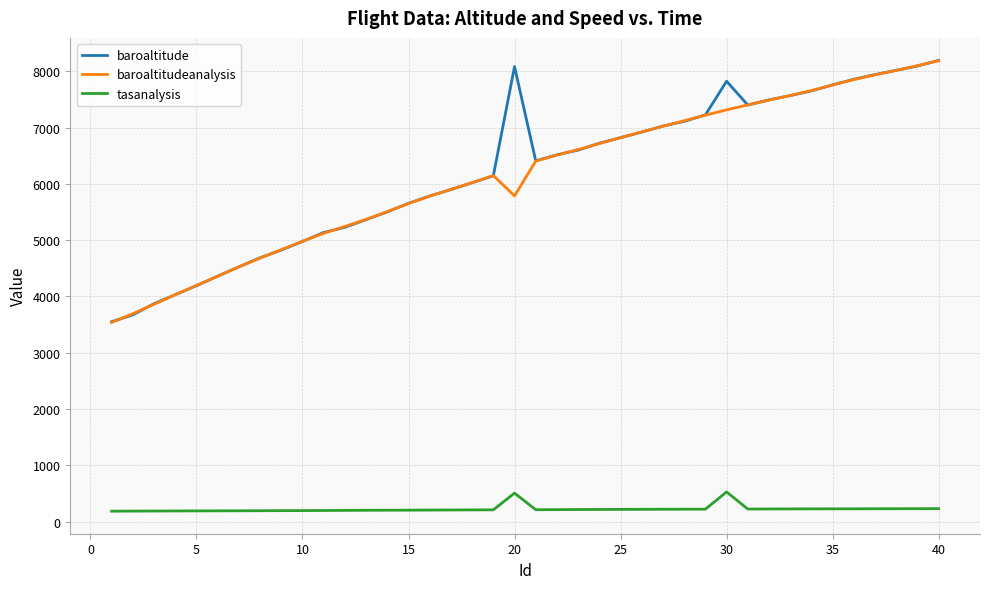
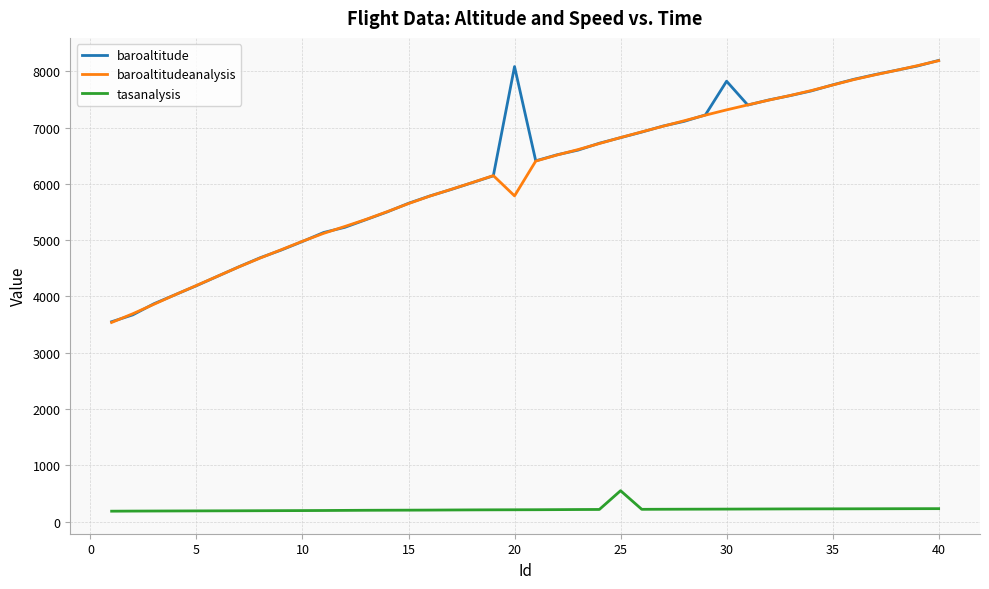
tasanalysis, 20: 500 -> 200
tasanalysis, 25: 200 -> 500
tasanalysis, 30: 500 -> 200
